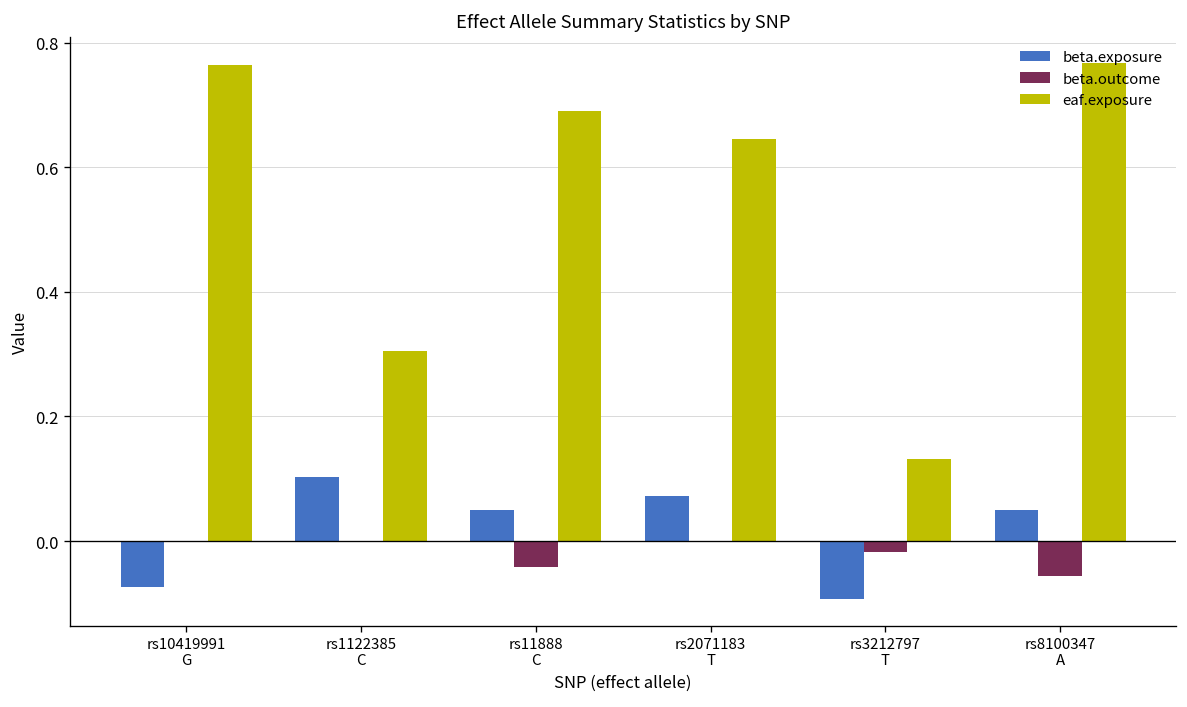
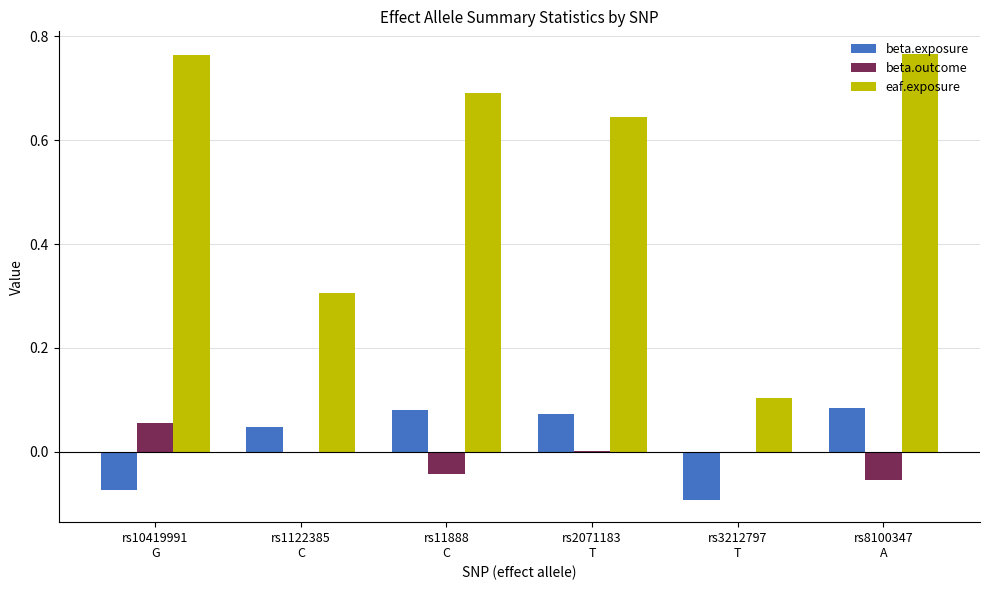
beta.outcome, rs10419991 G: 0.00 -> 0.06
beta.exposure, rs1122385 C: 0.10 -> 0.05
beta.exposure, rs11888 C: 0.05 -> 0.08
beta.outcome, rs3212797 T: -0.02 -> 0.00
eaf.exposure, rs3212797 T: 0.13 -> 0.10
beta.exposure, rs8100347 A: 0.05 -> 0.08
